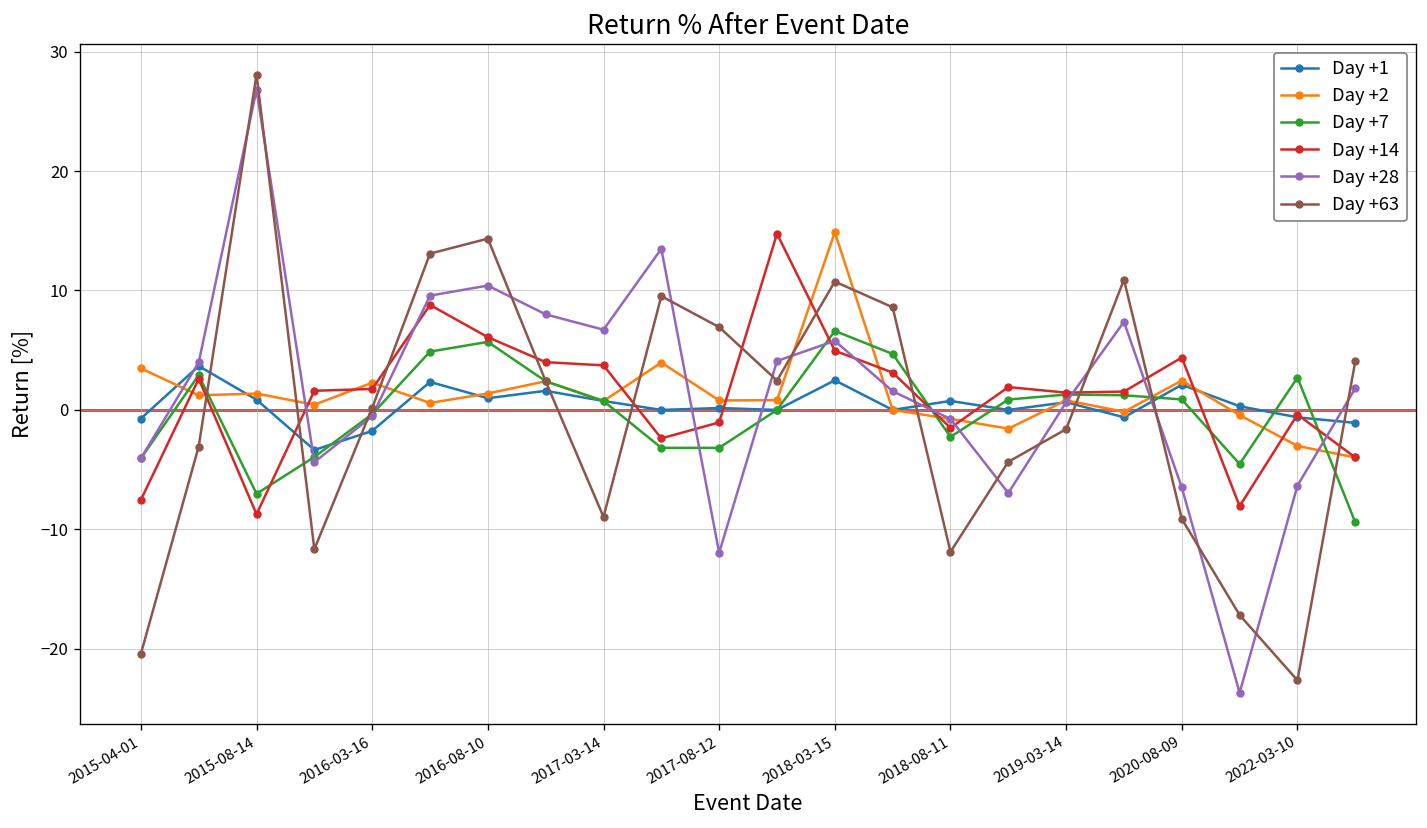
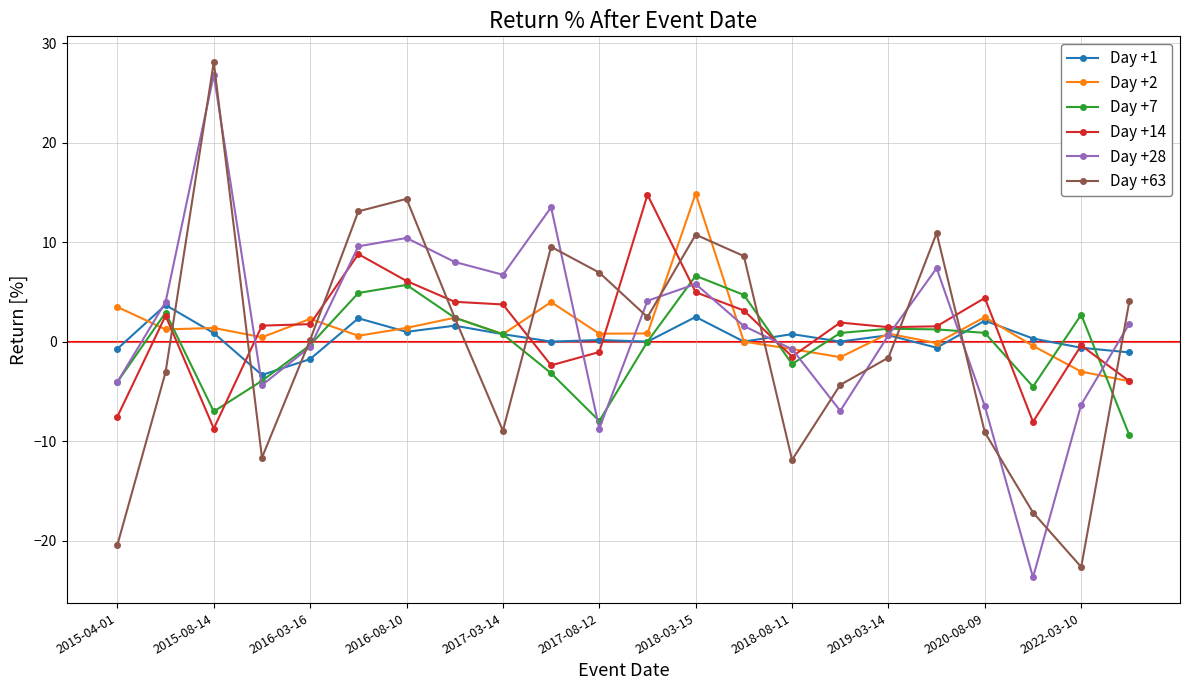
Day +7, 2017-08-12: -3 -> -8
Day +28, 2017-08-12: -12 -> -9
